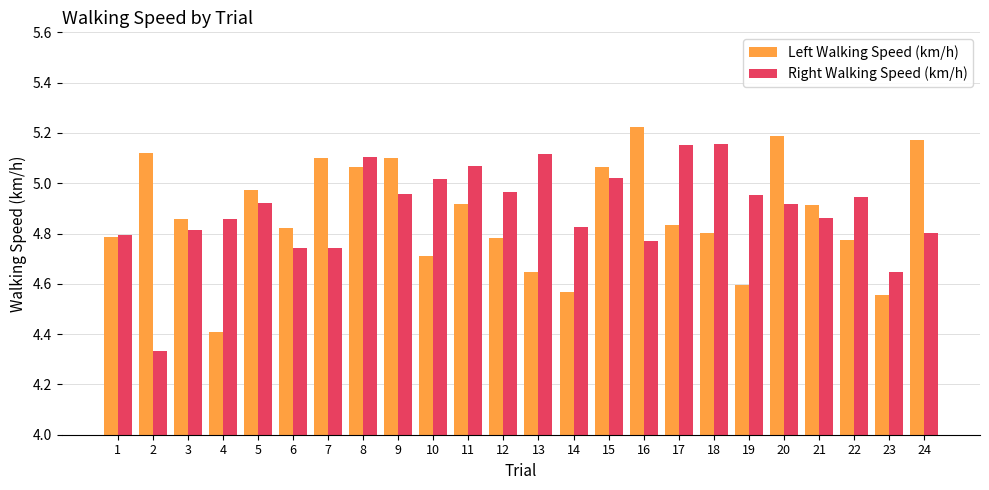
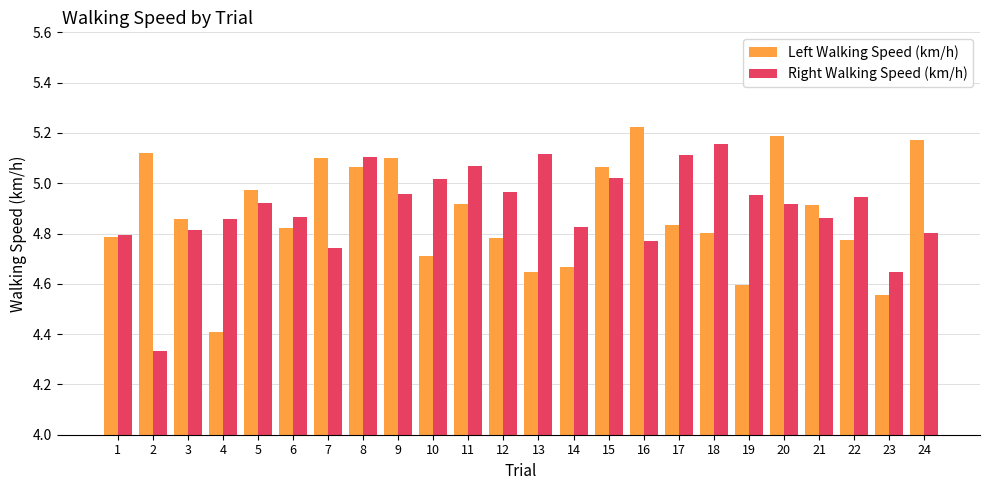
Right Walking Speed (km/h), 6: 4.74 -> 4.87
Left Walking Speed (km/h), 14: 4.57 -> 4.67
Right Walking Speed (km/h), 17: 5.15 -> 5.11
